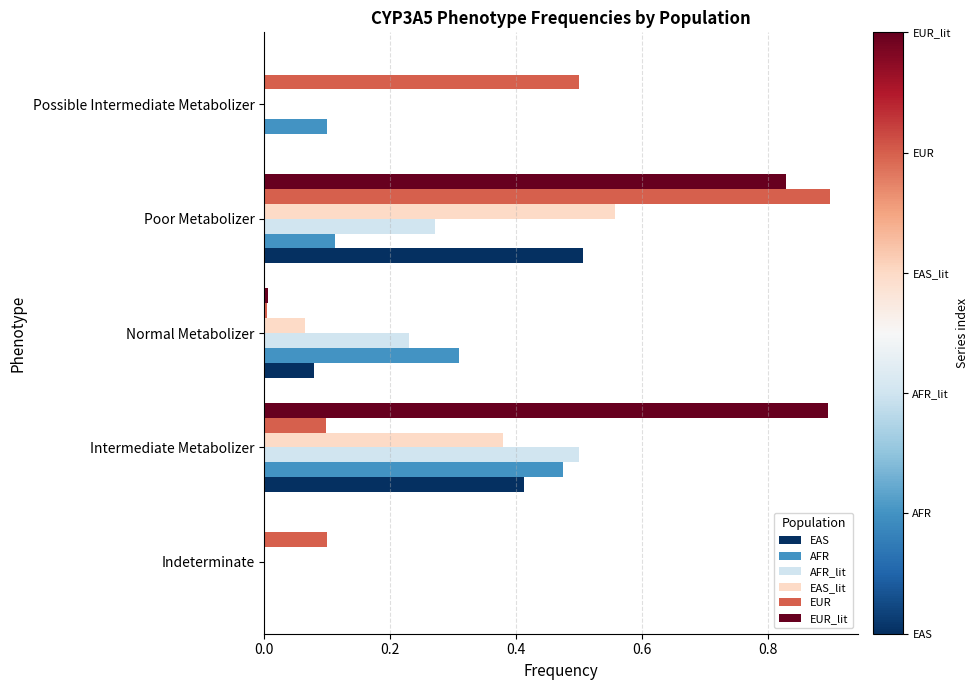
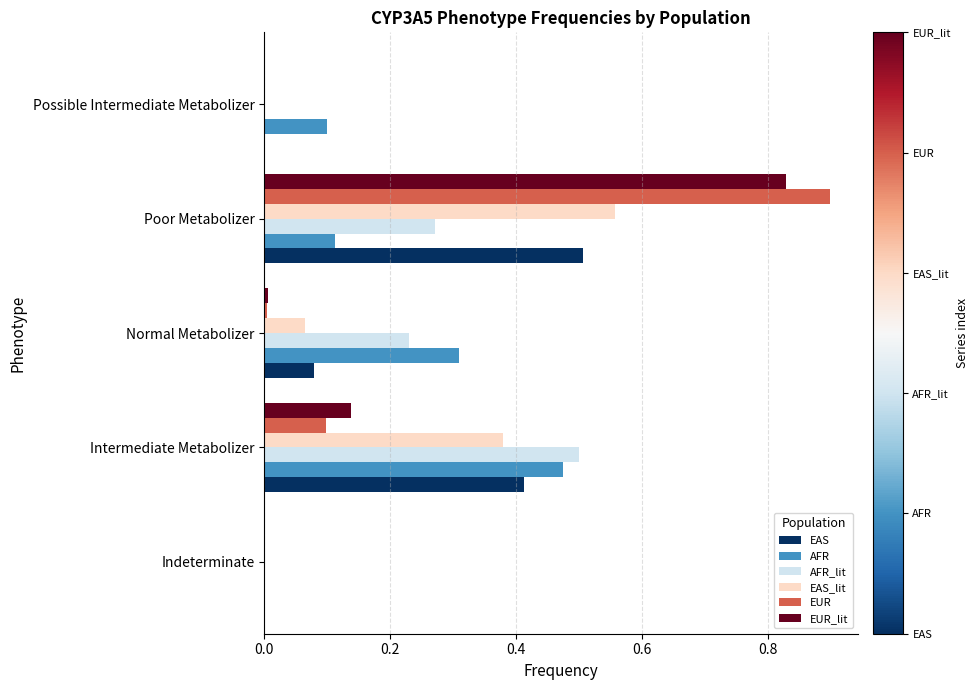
EUR, Possible Intermediate Metabolizer: 0.5 -> 0.0
EUR_lit, Intermediate Metabolizer: 0.90 -> 0.14
EUR, Indeterminate: 0.1 -> 0.0
